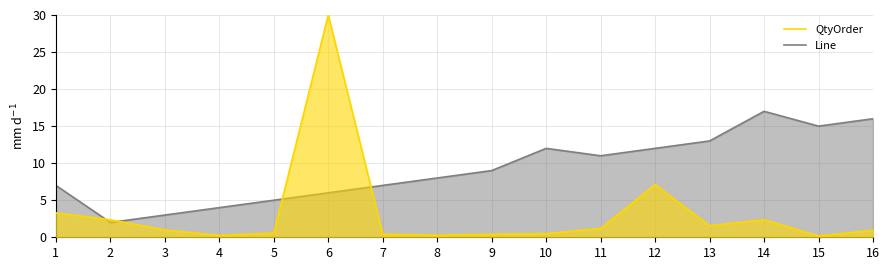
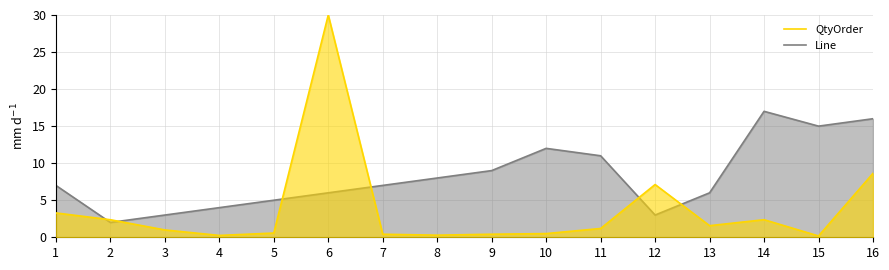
Line, 12: 12 -> 3
Line, 13: 13 -> 6
QtyOrder, 16: 1 -> 9
